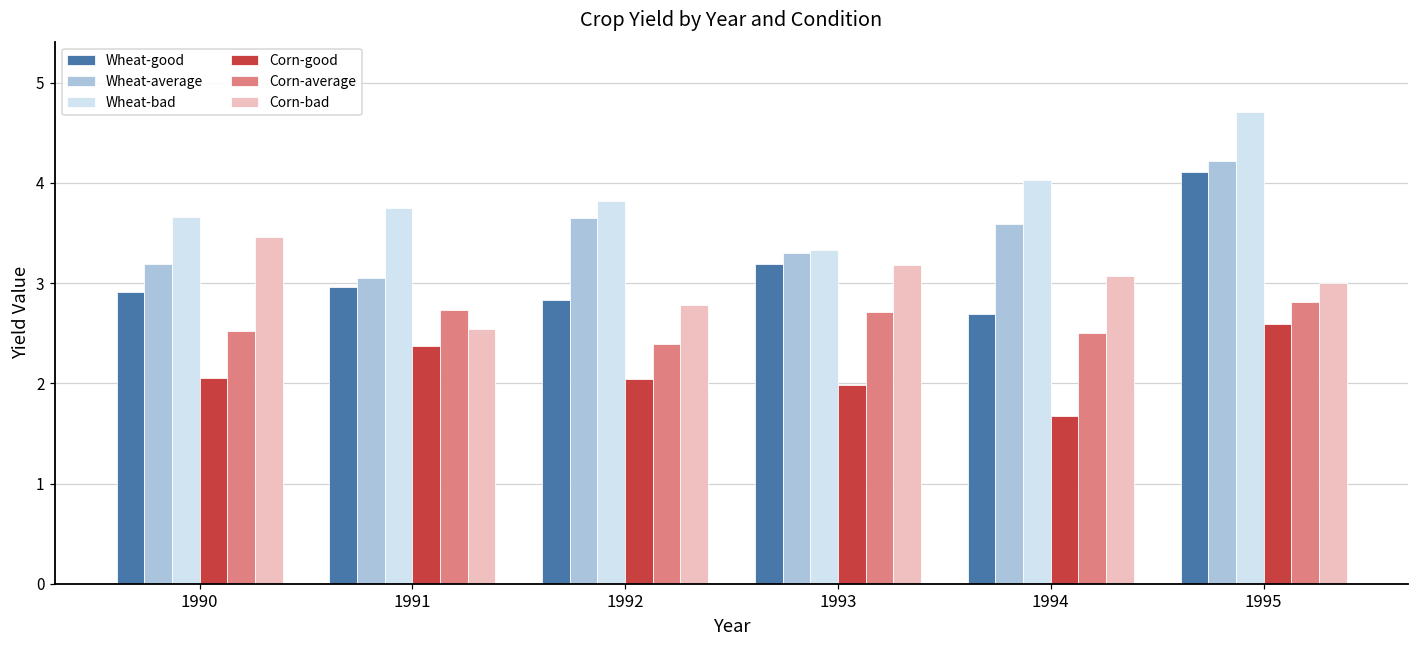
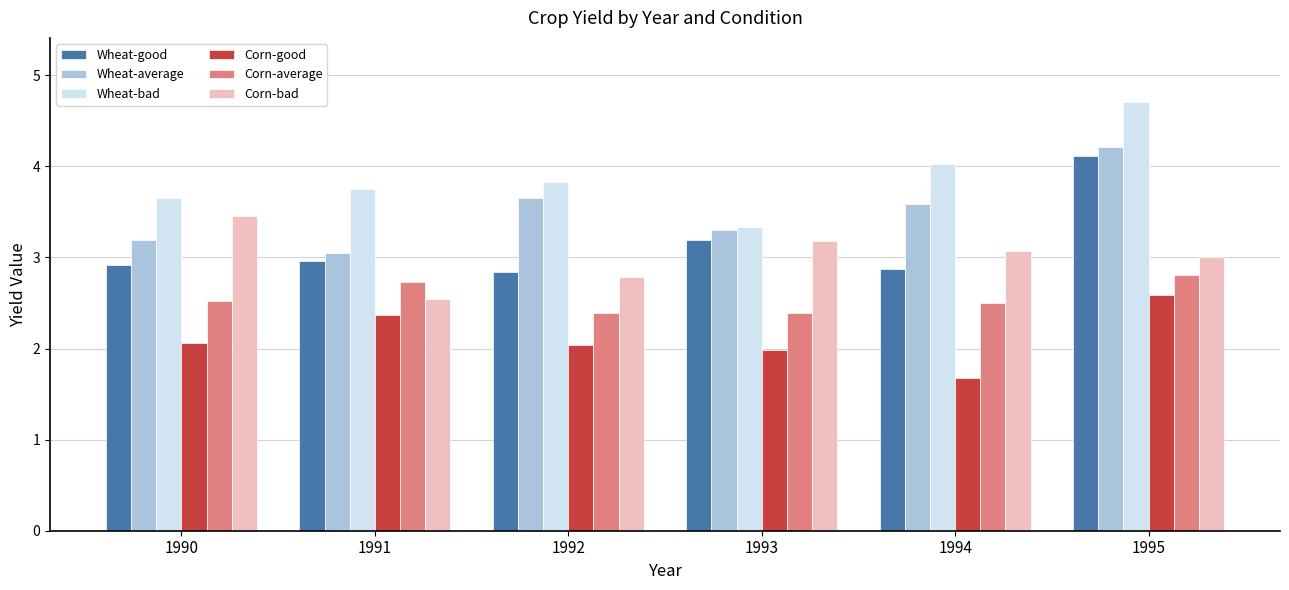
Corn-average, 1993: 2.7 -> 2.4
Wheat-good, 1994: 2.7 -> 2.9
